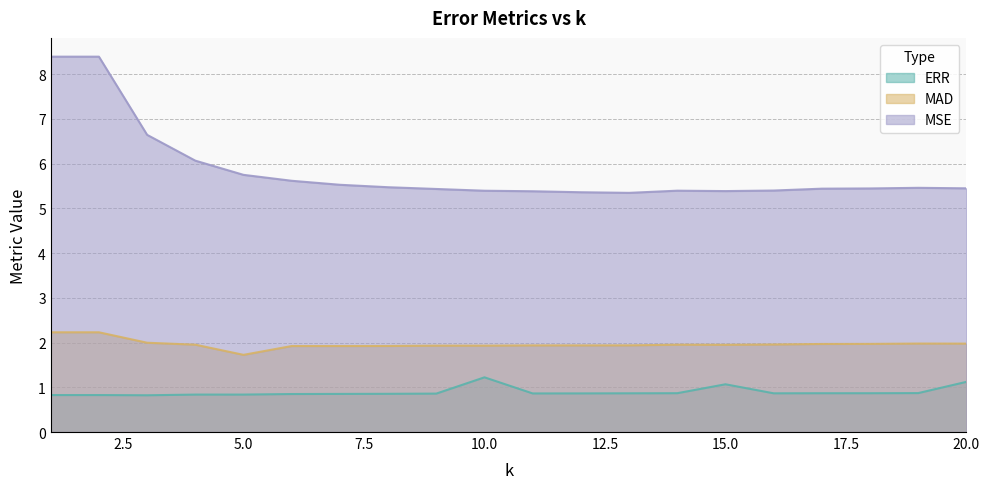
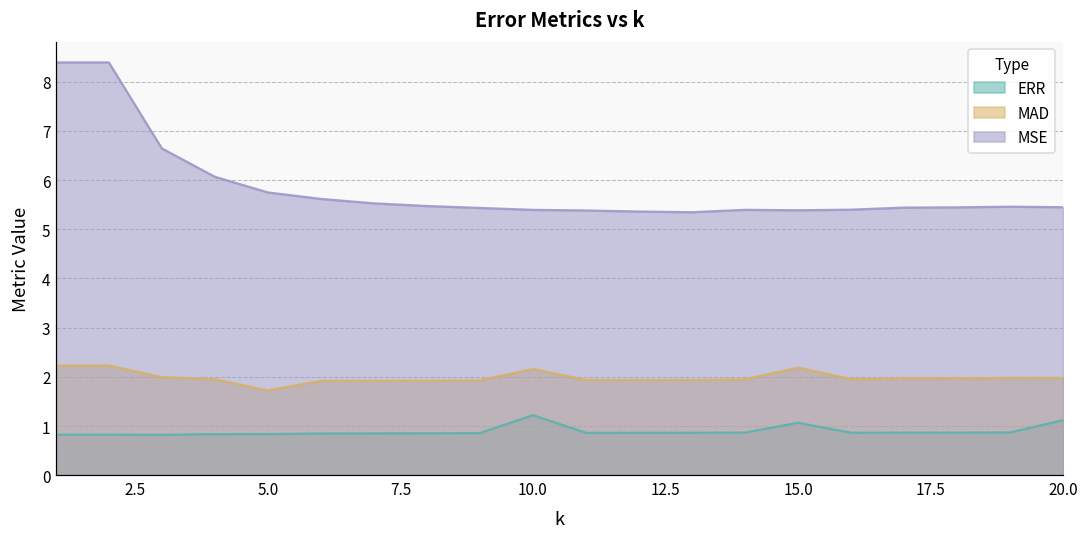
MAD, 10.0: 1.9 -> 2.2
MAD, 15.0: 1.9 -> 2.2
